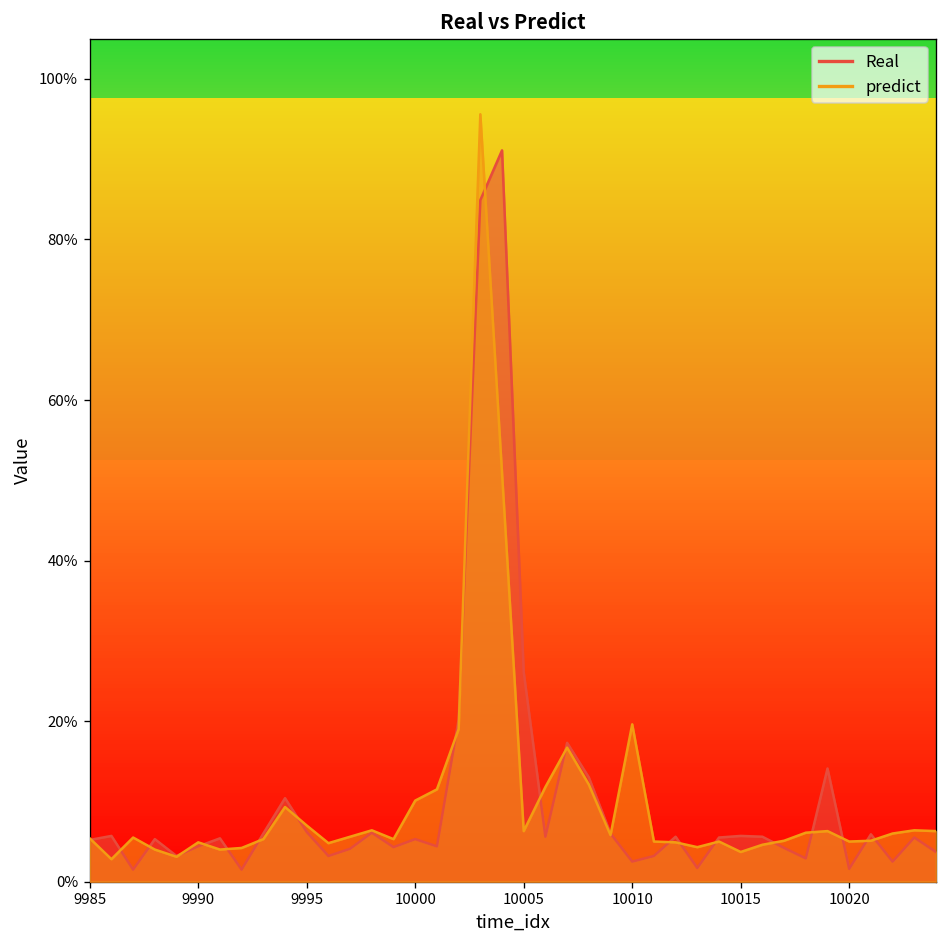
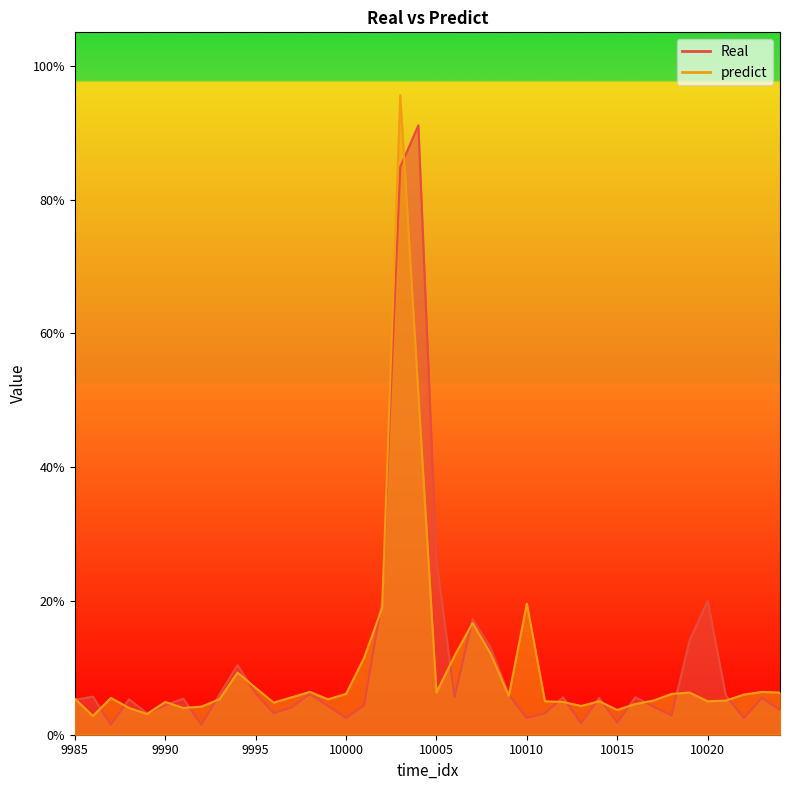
Real, 10000: 5% -> 3%
predict, 10000: 10% -> 6%
Real, 10015: 6% -> 2%
Real, 10020: 2% -> 20%
